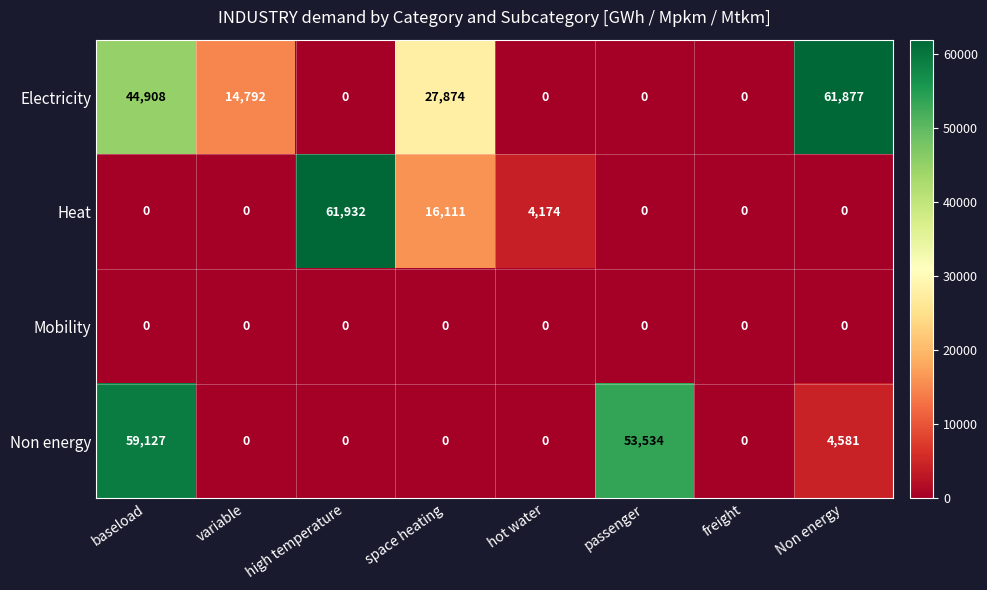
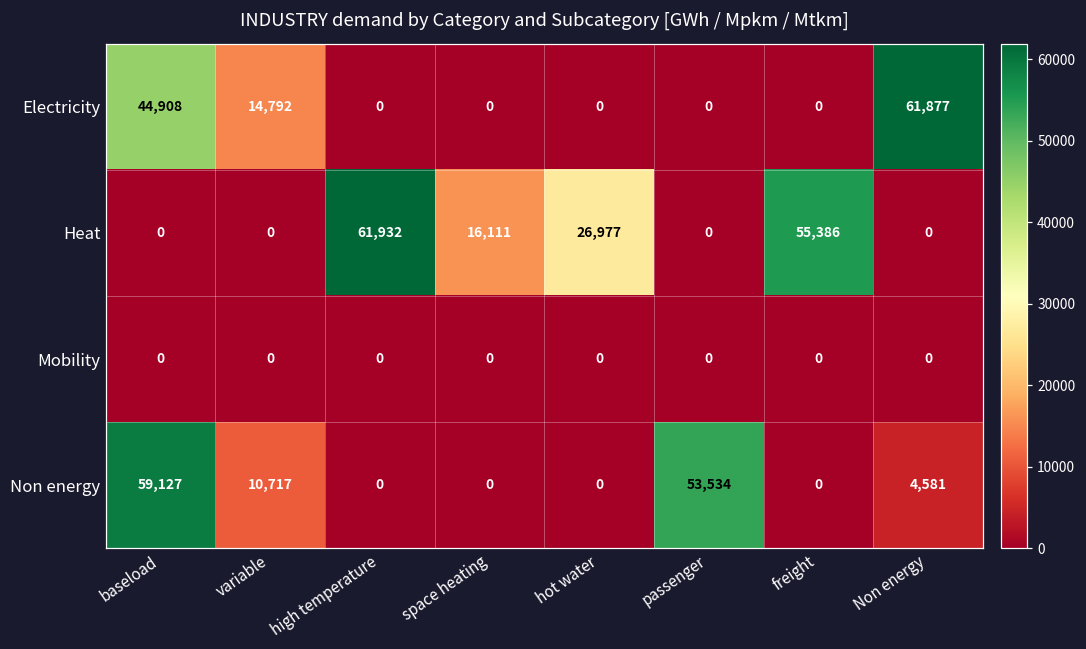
Electricity, space heating: 27,874 -> 0
Heat, hot water: 4,174 -> 26,977
Heat, freight: 0 -> 55,386
Non energy, variable: 0 -> 10,717
